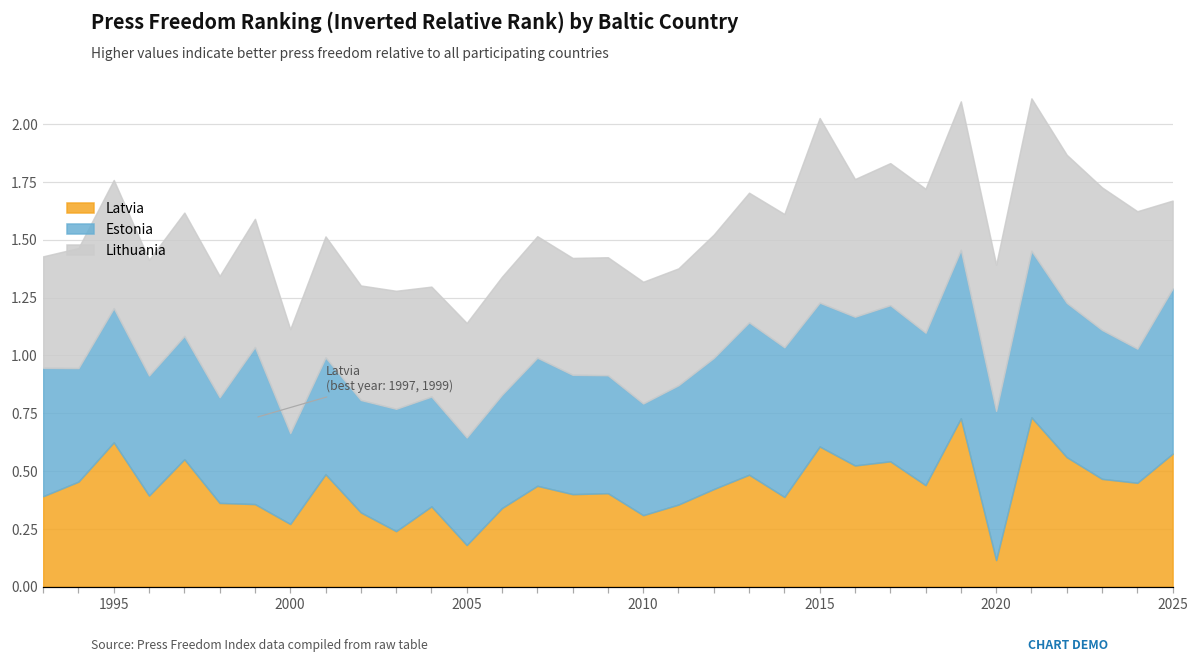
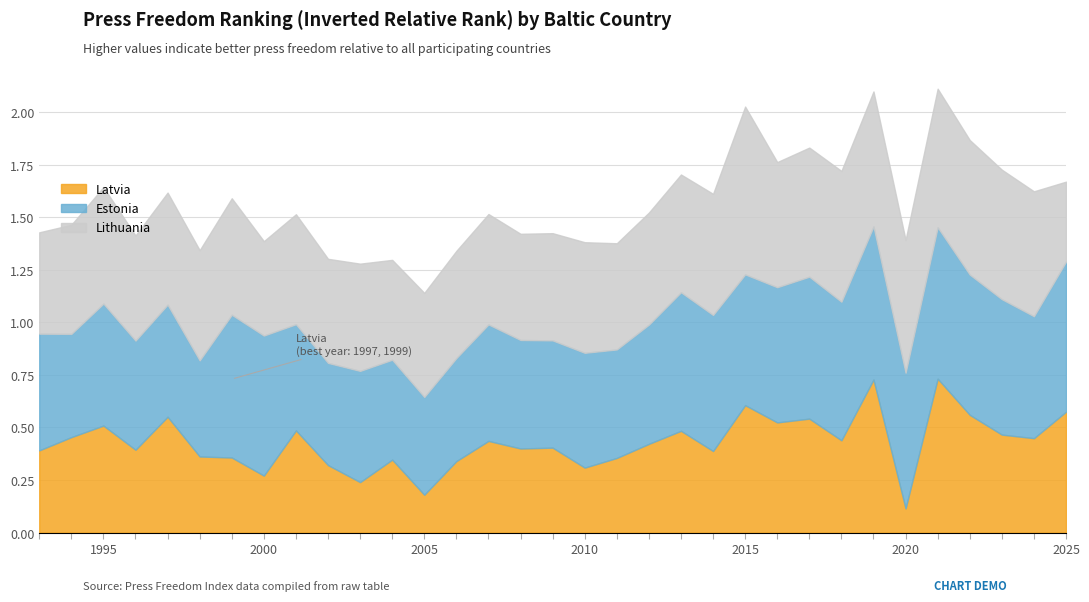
Latvia, 1995: 0.62 -> 0.51
Estonia, 2000: 0.39 -> 0.67
Estonia, 2010: 0.48 -> 0.55
